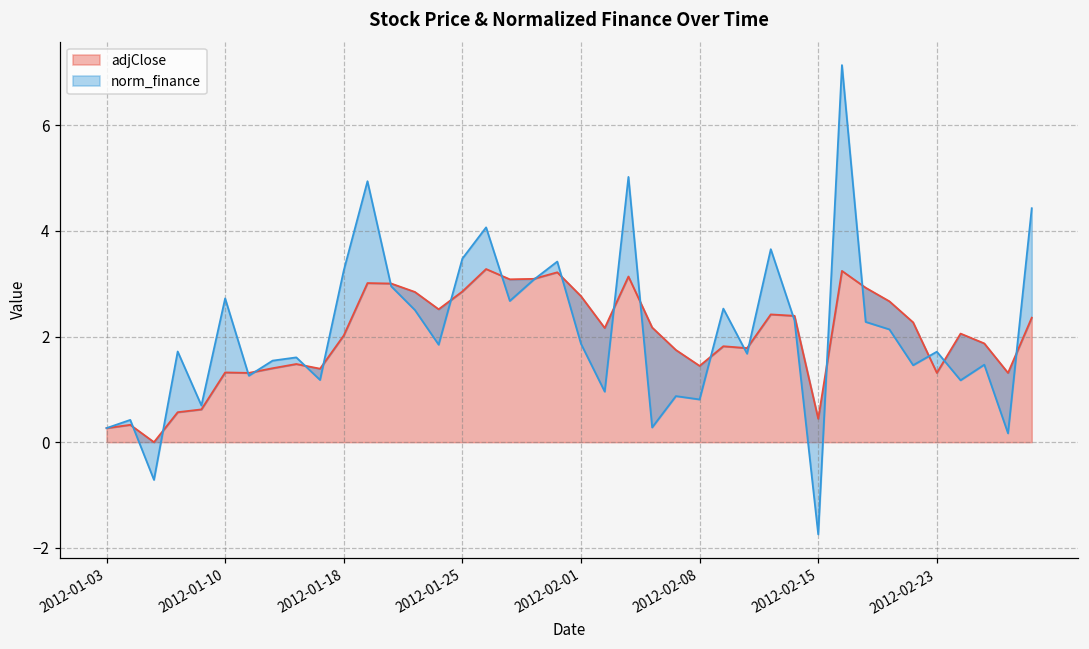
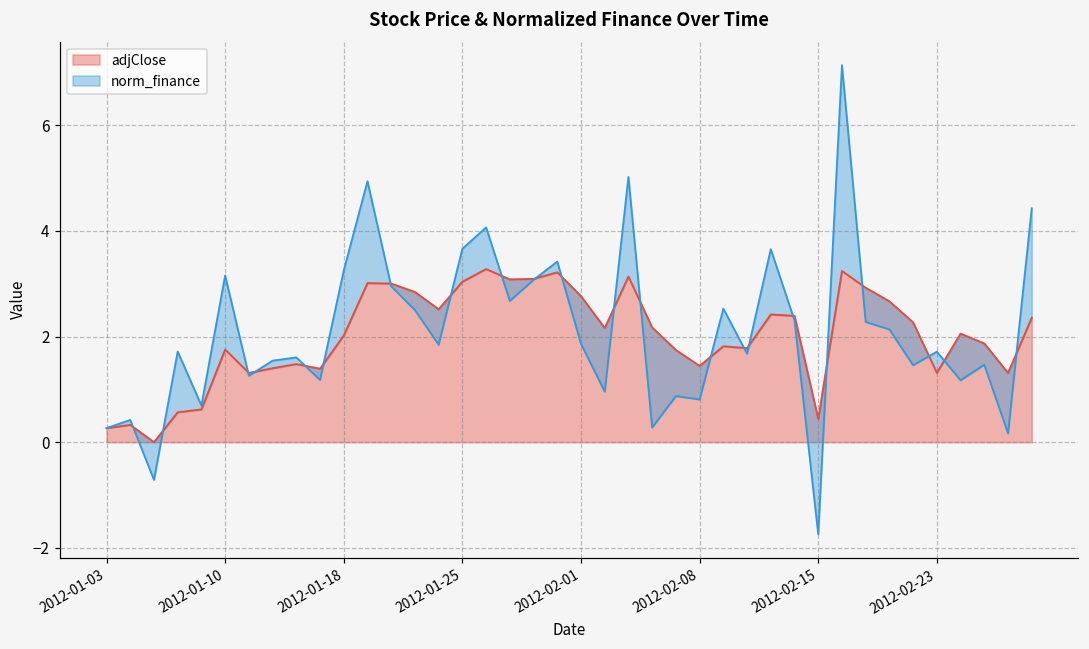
adjClose, 2012-01-10: 1.3 -> 1.8
adjClose, 2012-01-25: 2.9 -> 3.0
